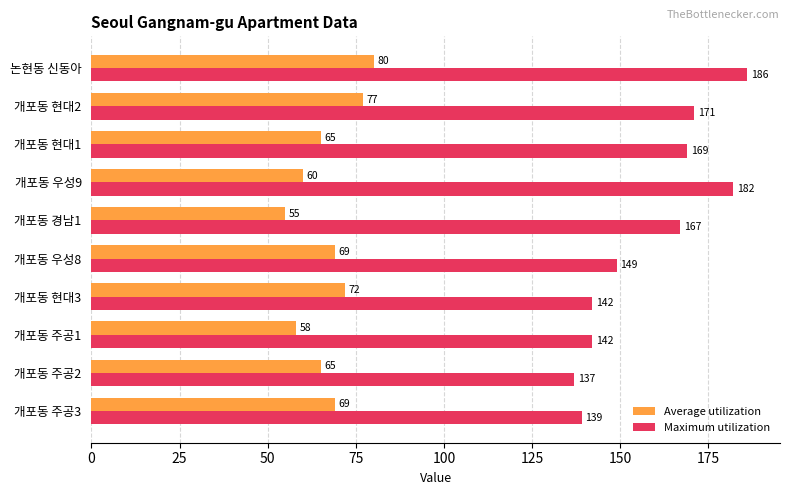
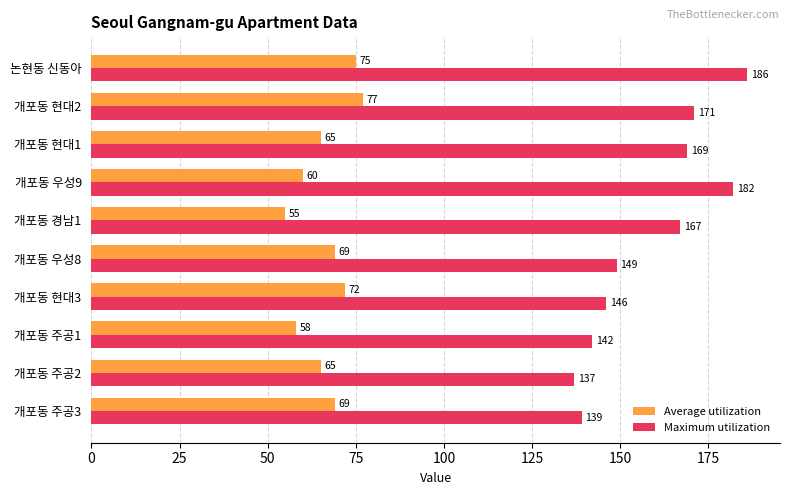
Average utilization, 논현동 신동아: 80 -> 75
Maximum utilization, 개포동 현대3: 142 -> 146
